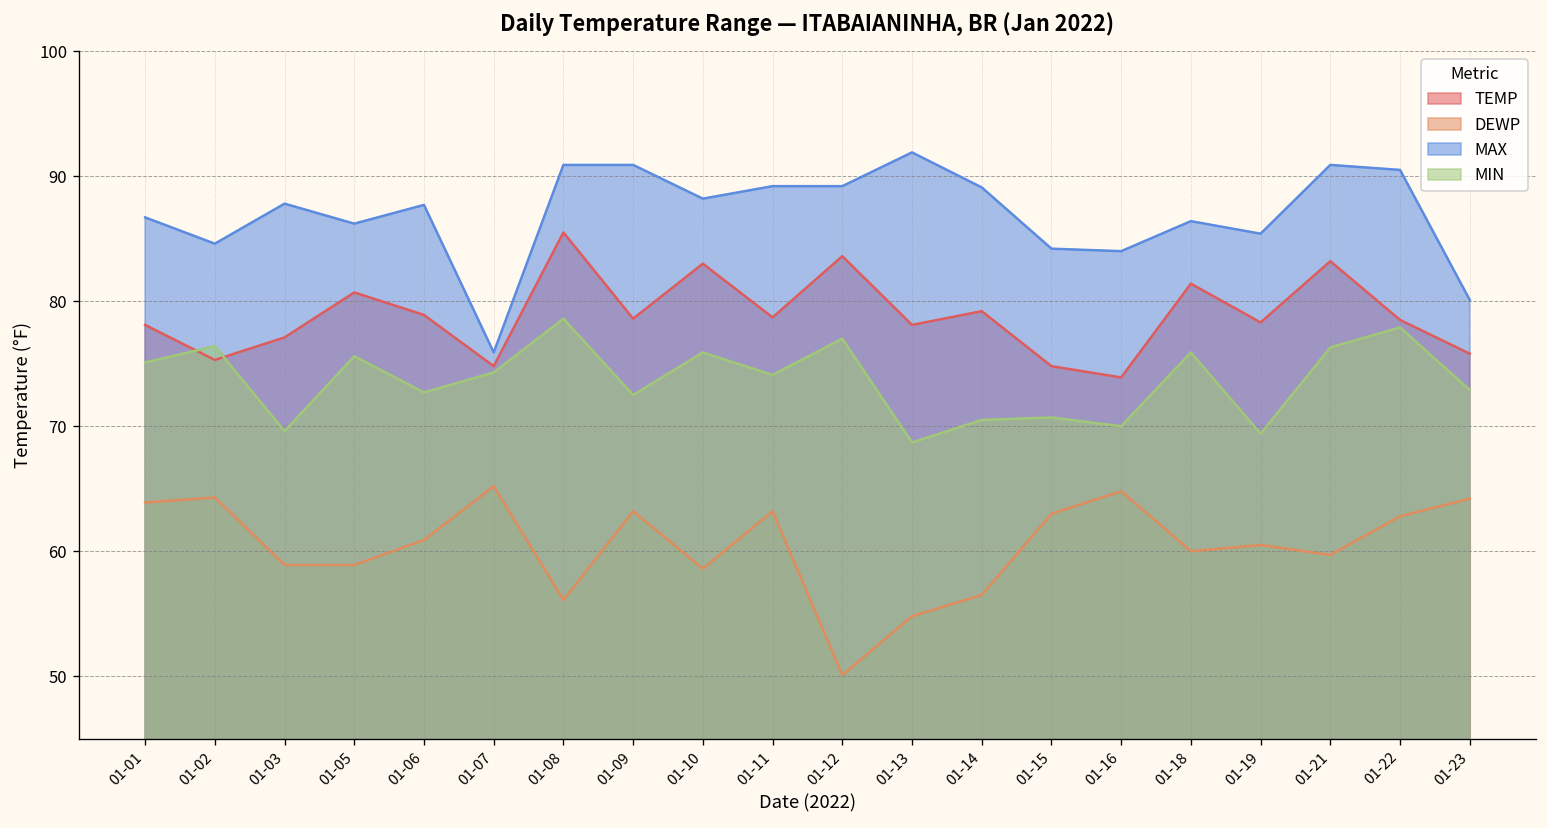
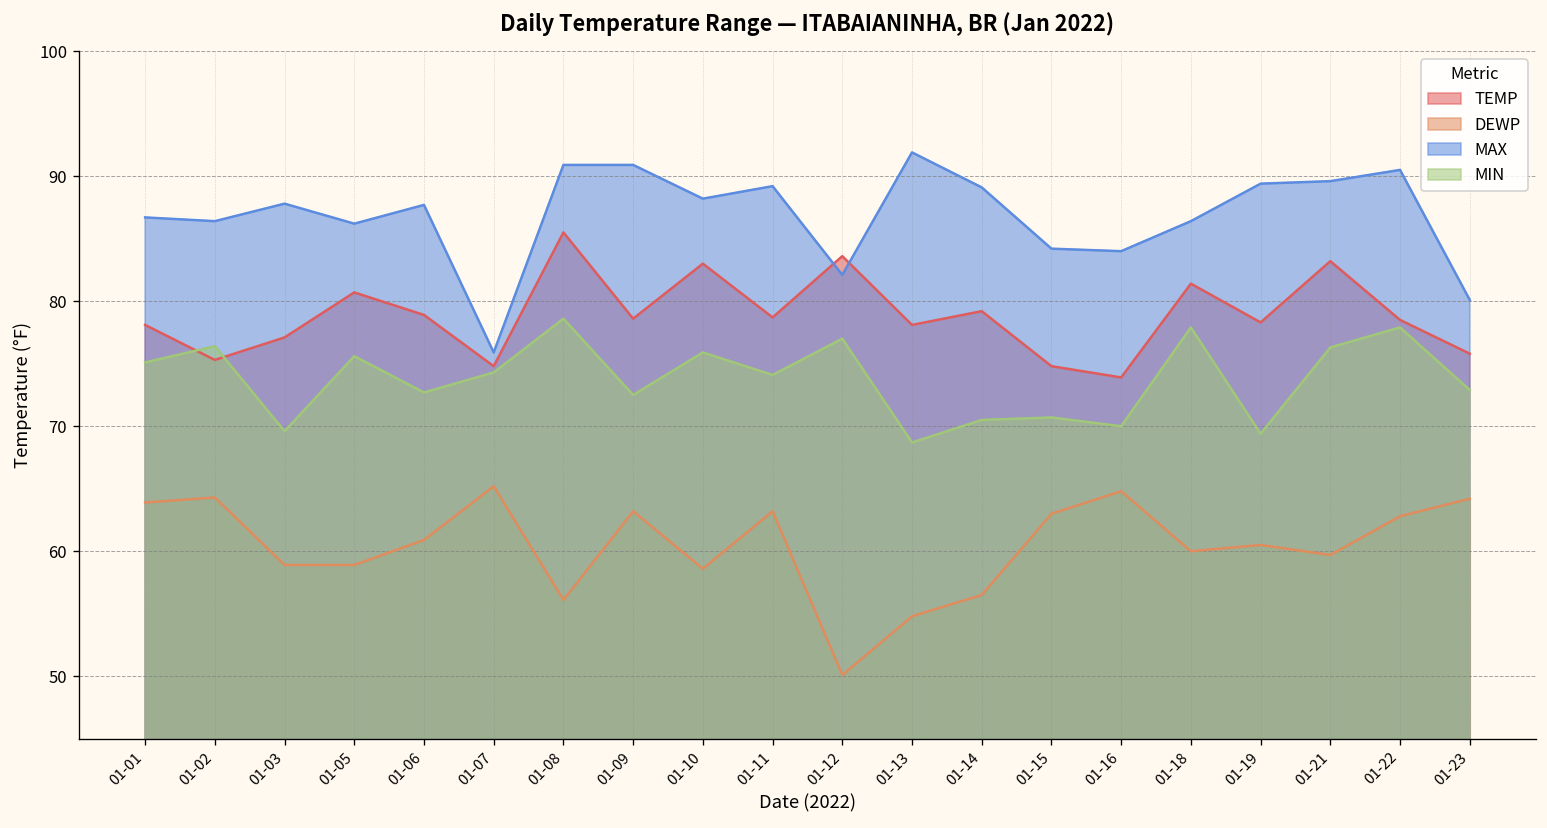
MAX, 01-02: 84.6 -> 86.4
MAX, 01-12: 89.2 -> 82.1
MIN, 01-18: 75.9 -> 77.9
MAX, 01-19: 85.4 -> 89.4
MAX, 01-21: 90.9 -> 89.6
